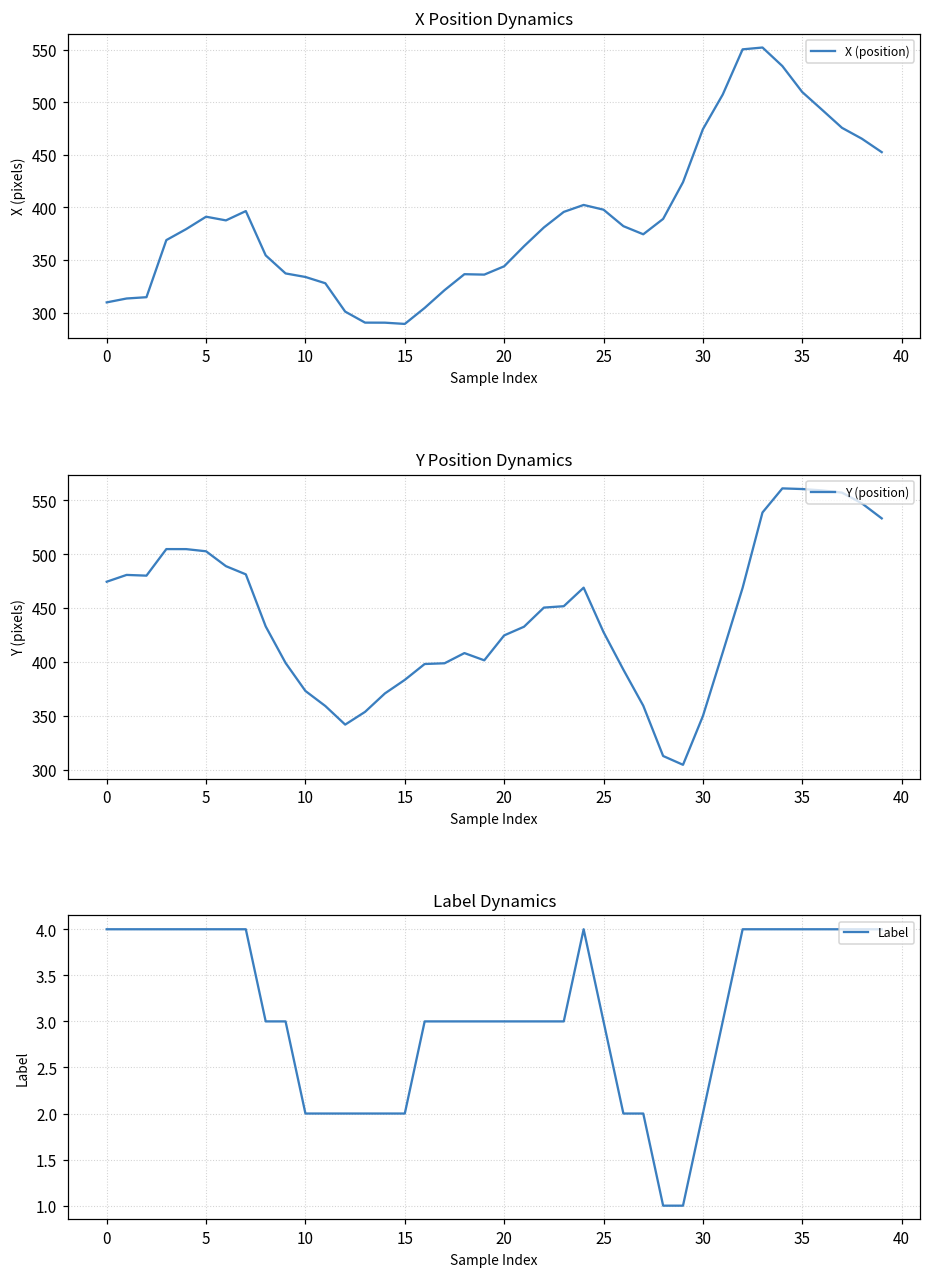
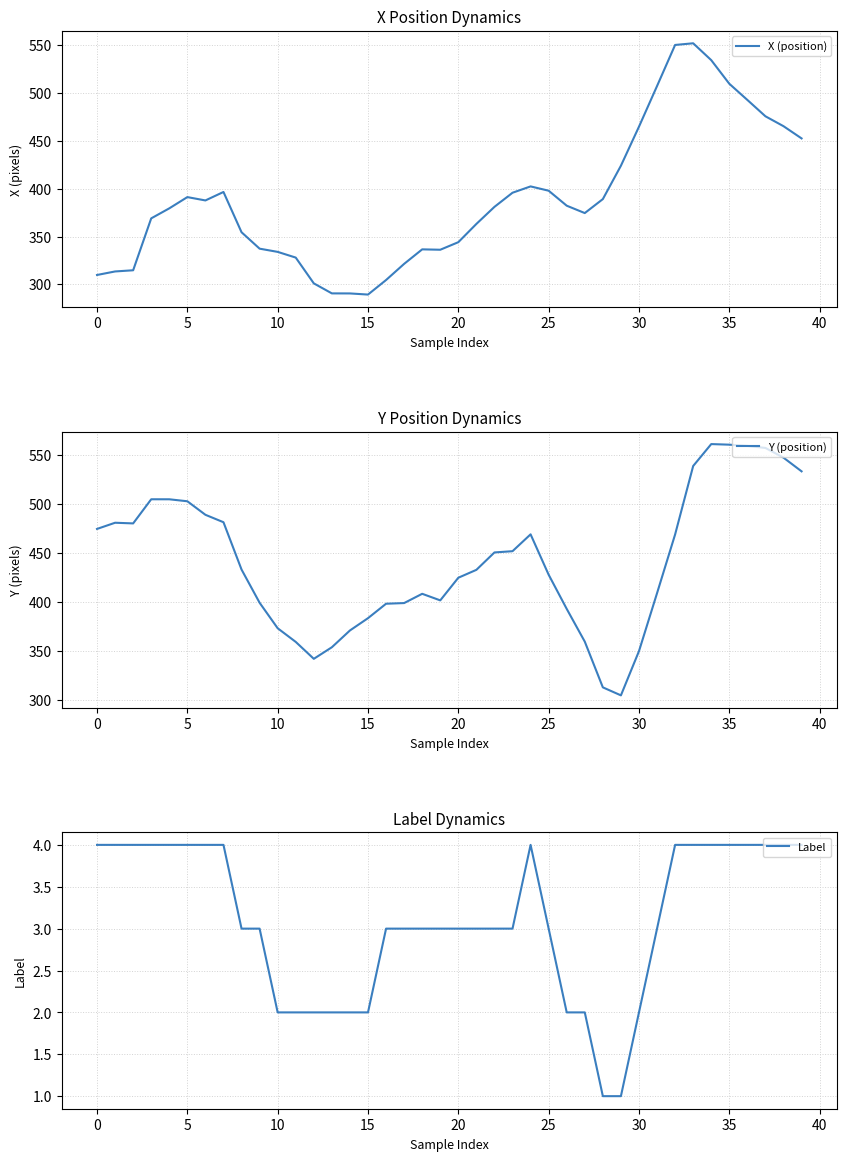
X Position Dynamics, 30: 470 -> 460
